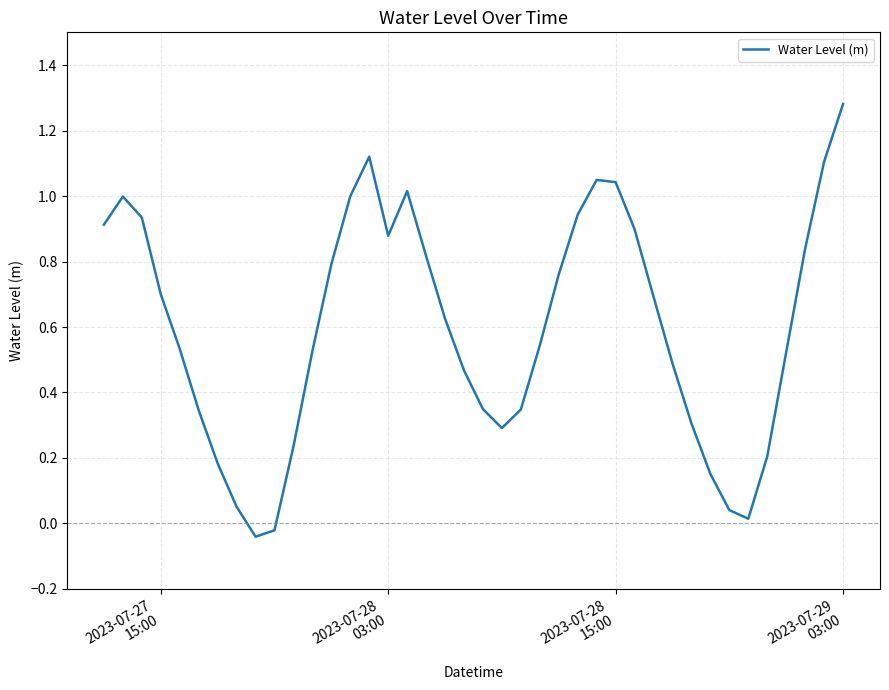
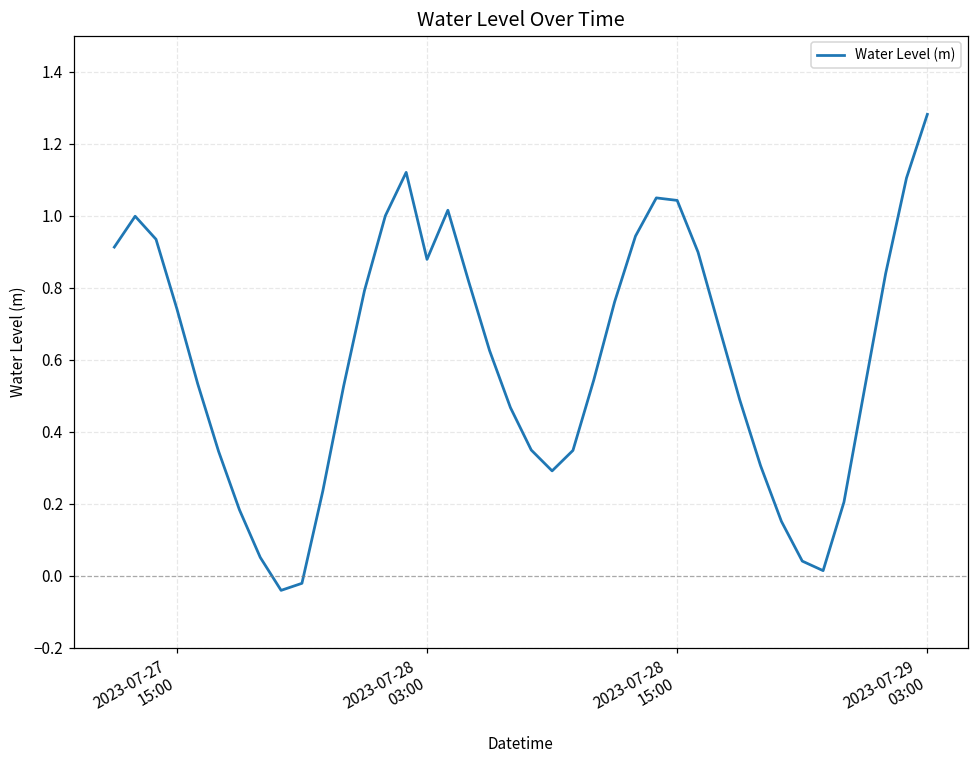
2023-07-27 15:00: 0.70 -> 0.74
